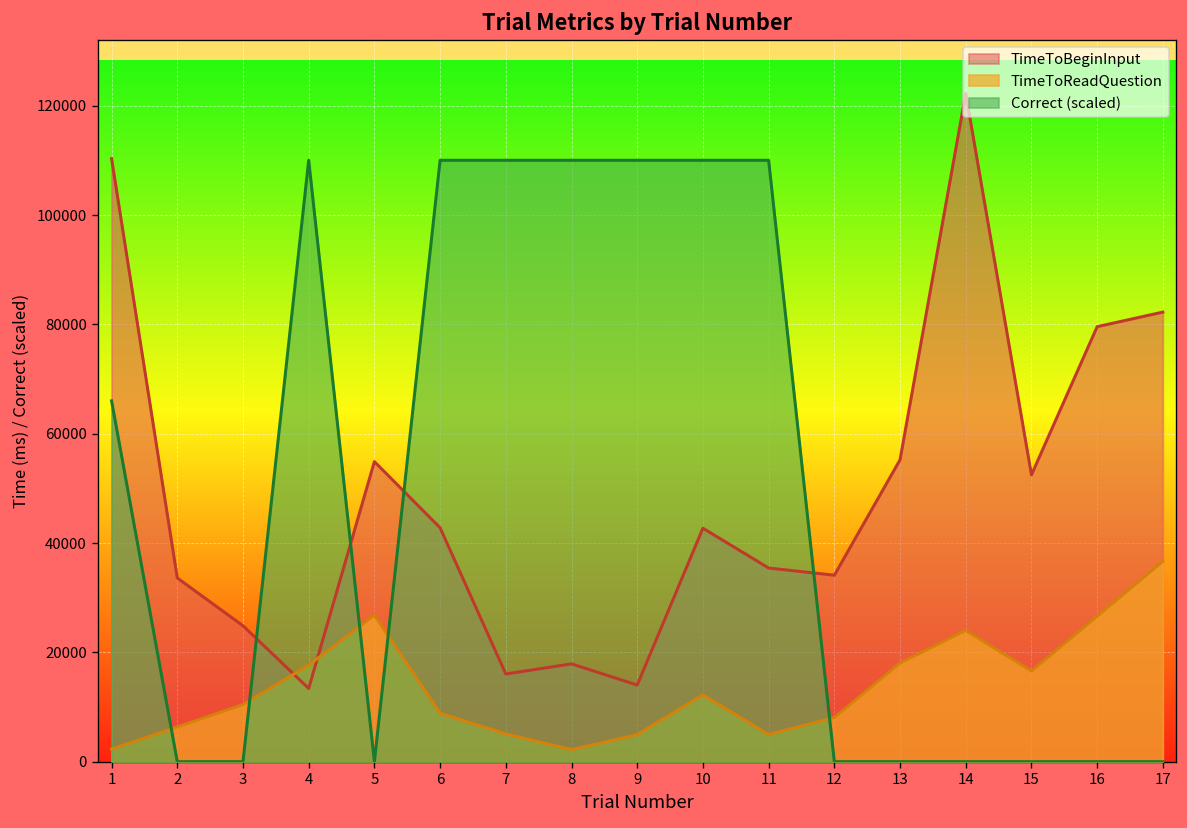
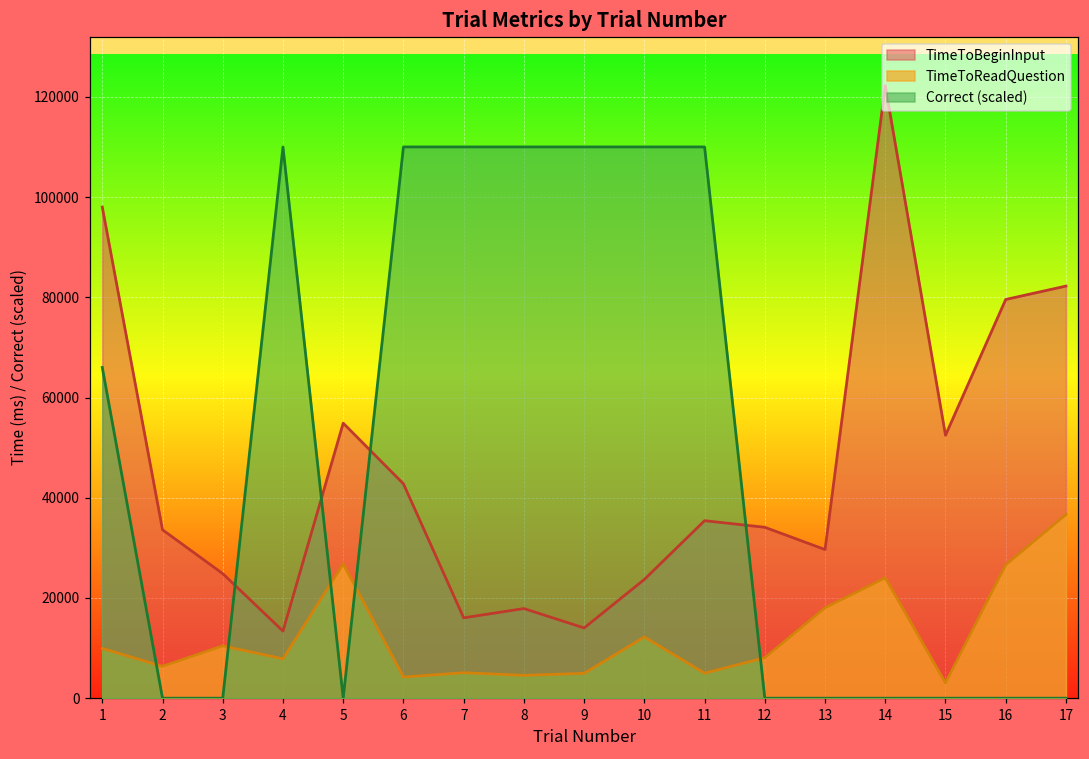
TimeToBeginInput, 1: 110000 -> 98000
TimeToReadQuestion, 1: 2000 -> 10000
TimeToReadQuestion, 4: 18000 -> 8000
TimeToReadQuestion, 6: 9000 -> 4000
TimeToReadQuestion, 8: 2000 -> 5000
TimeToBeginInput, 10: 43000 -> 24000
TimeToBeginInput, 13: 55000 -> 30000
TimeToReadQuestion, 15: 17000 -> 3000
